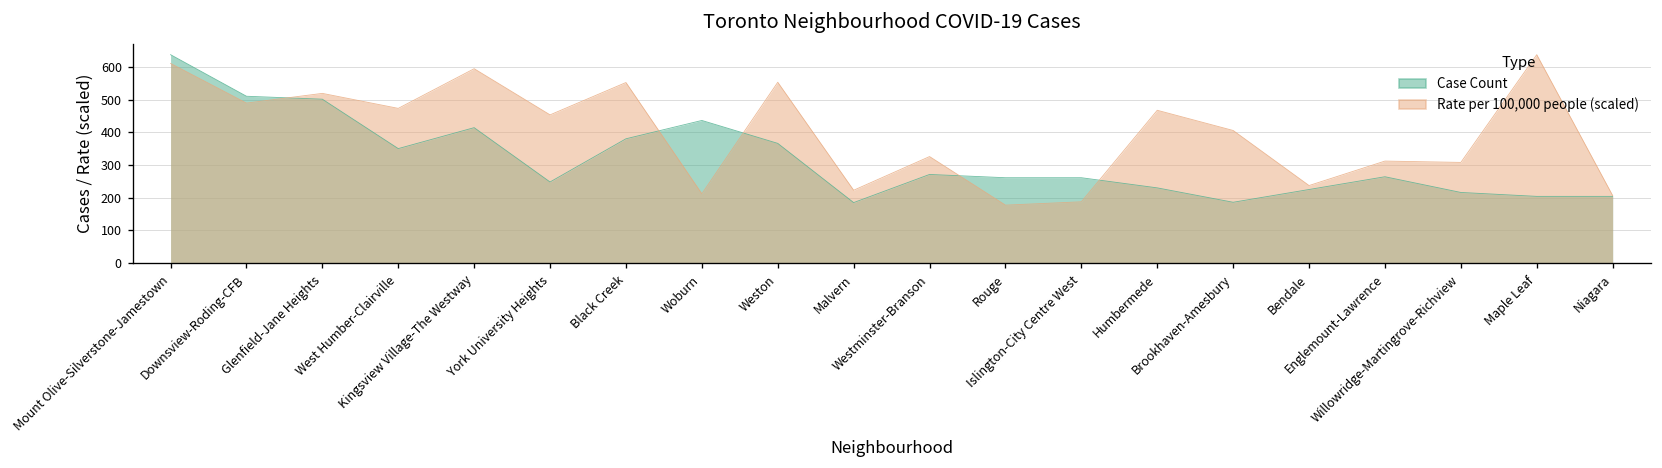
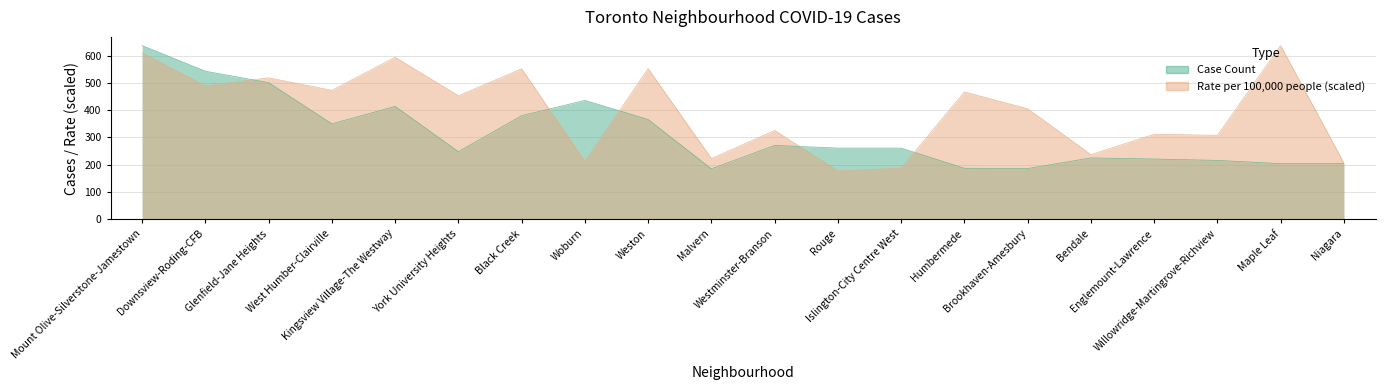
Case Count, Downsview-Roding-CFB: 510 -> 540
Case Count, Humbermede: 230 -> 190
Case Count, Englemount-Lawrence: 260 -> 220
